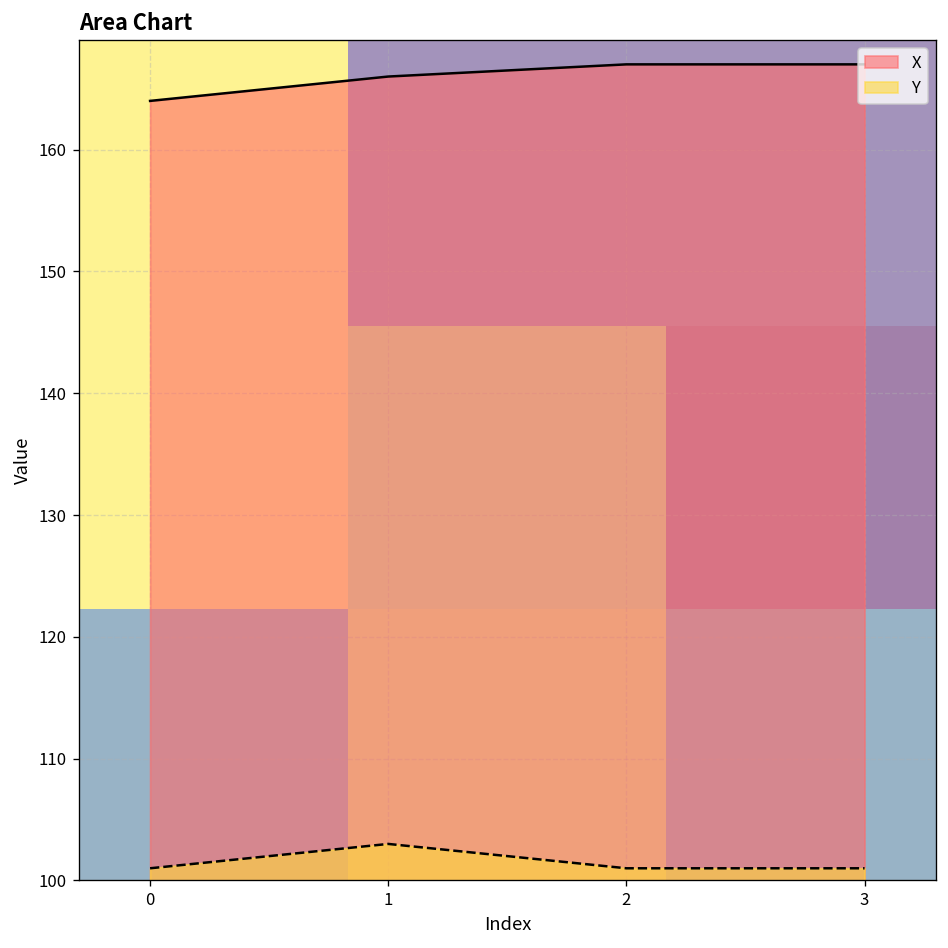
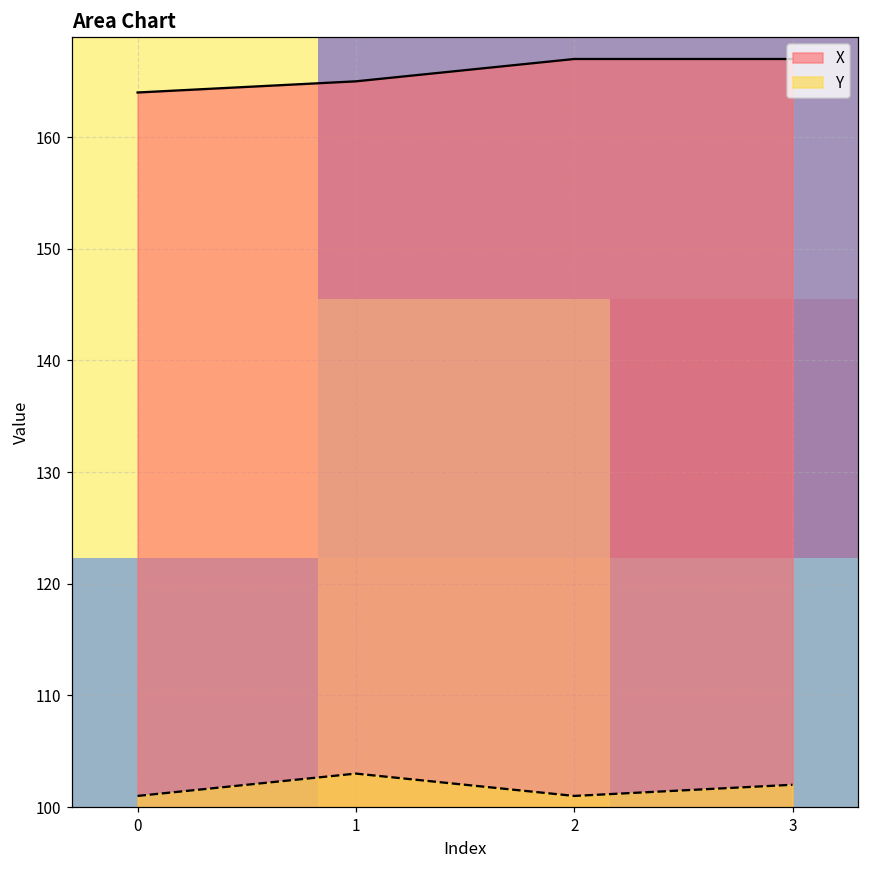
X, 1: 166 -> 165
Y, 3: 101 -> 102
